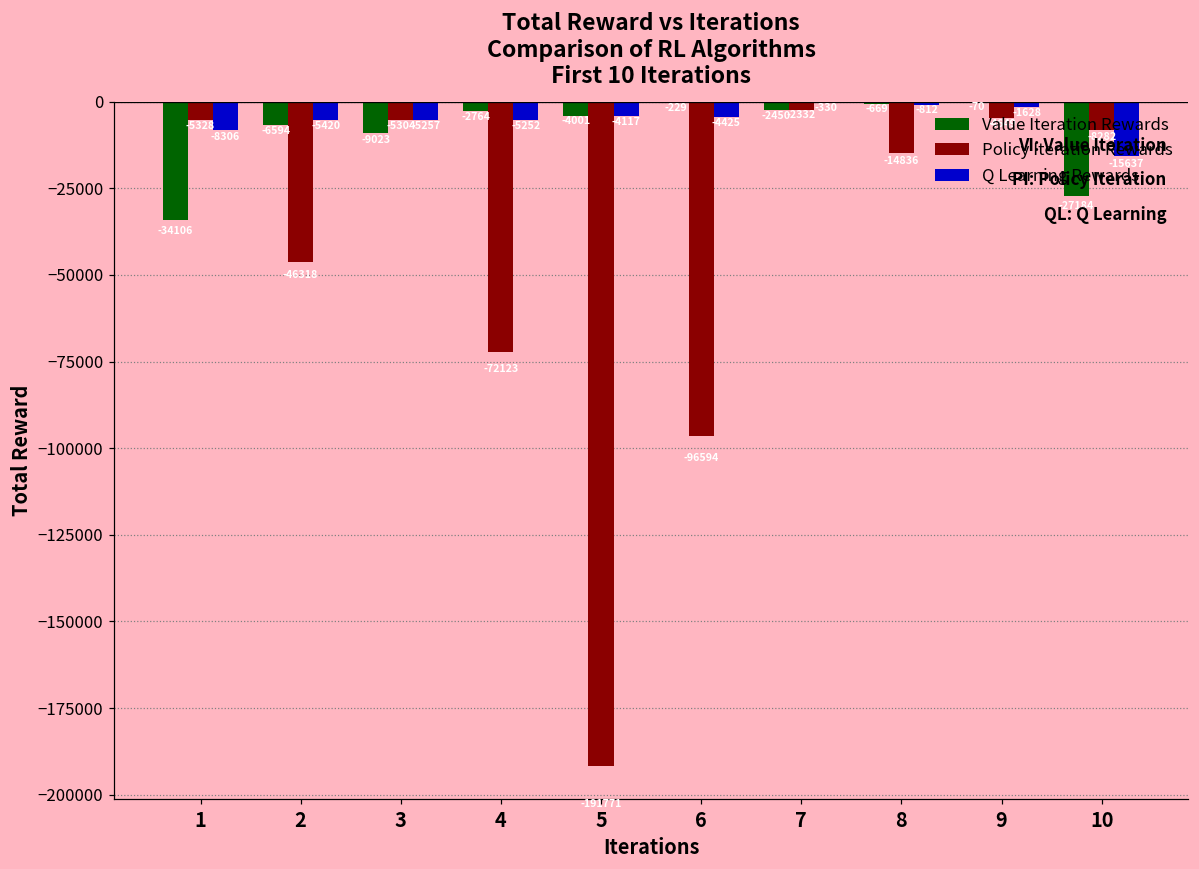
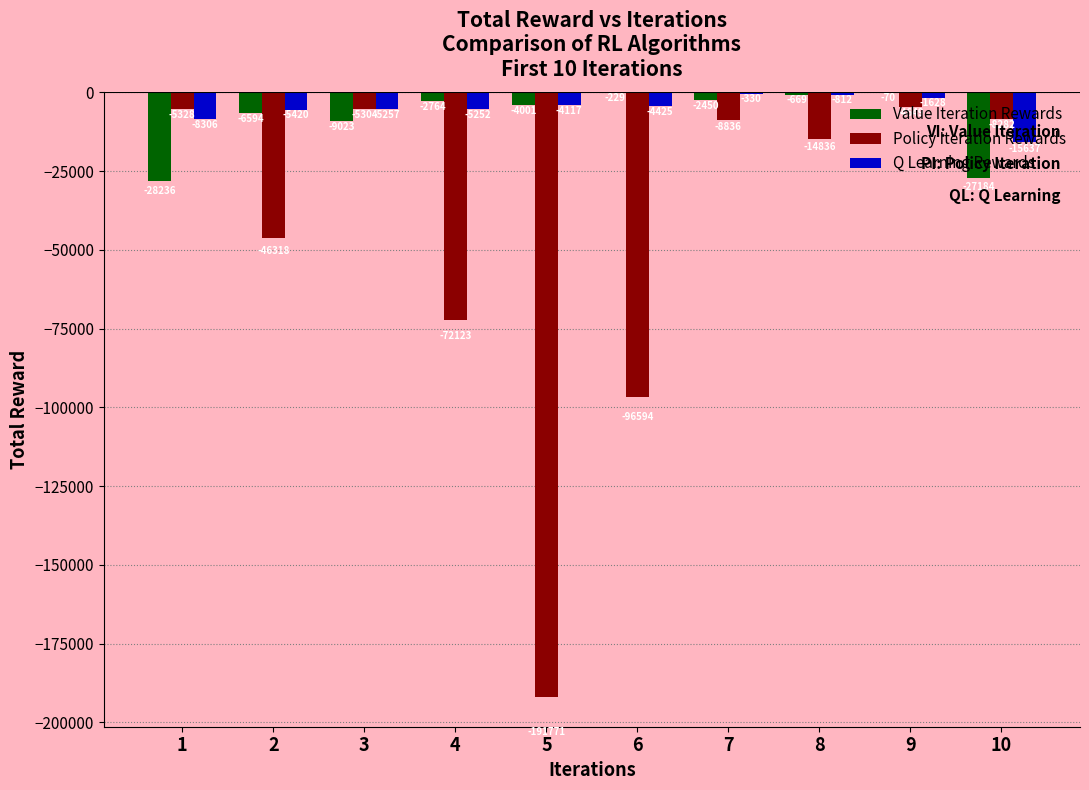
Value Iteration Rewards, 1: -34106 -> -28236
Policy Iteration Rewards, 7: -2332 -> -8836
